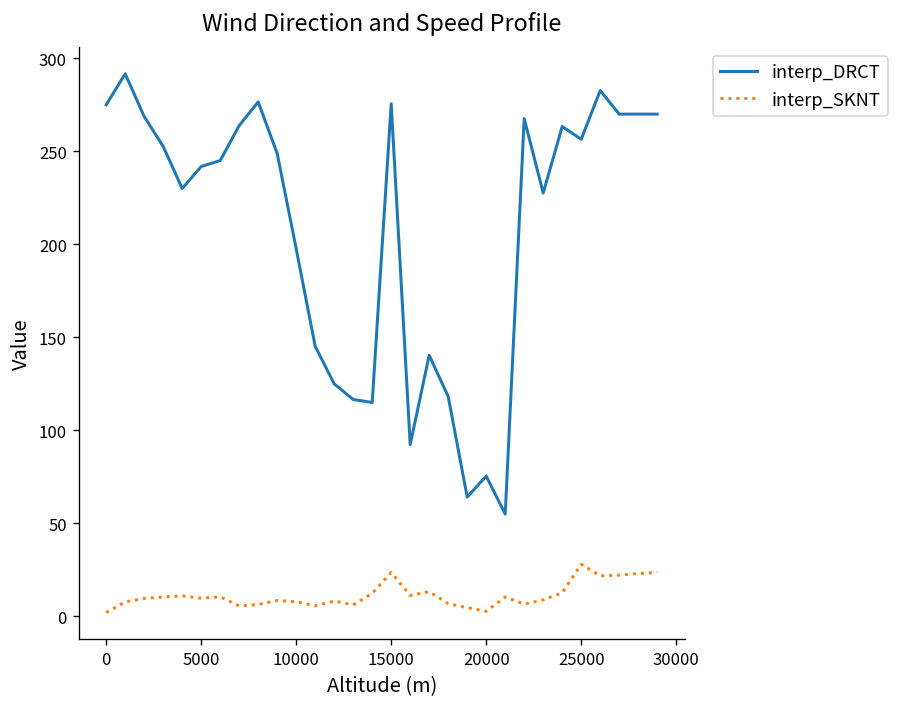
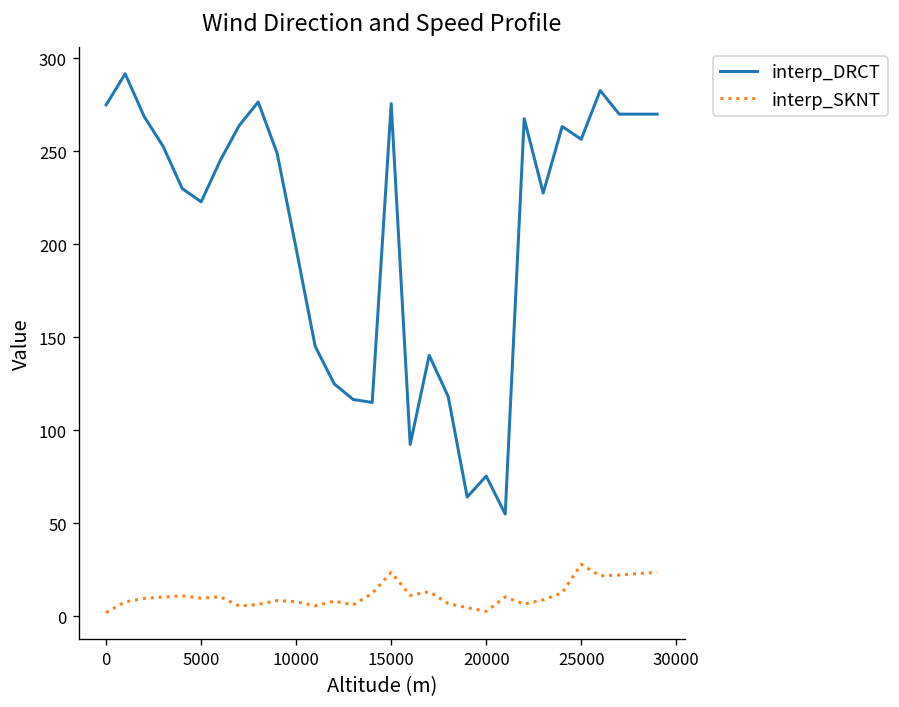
interp_DRCT, 5000: 242 -> 223
